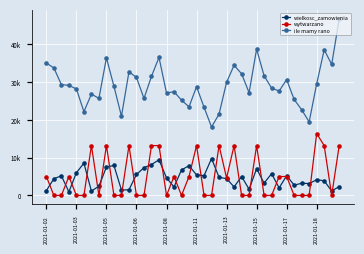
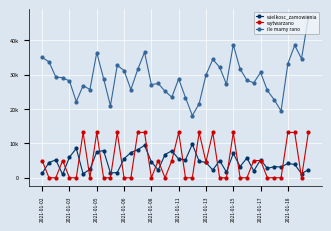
wytwarzano, 2021-01-18: 16000 -> 13000
ile mamy rano, 2021-01-18: 29000 -> 33000
